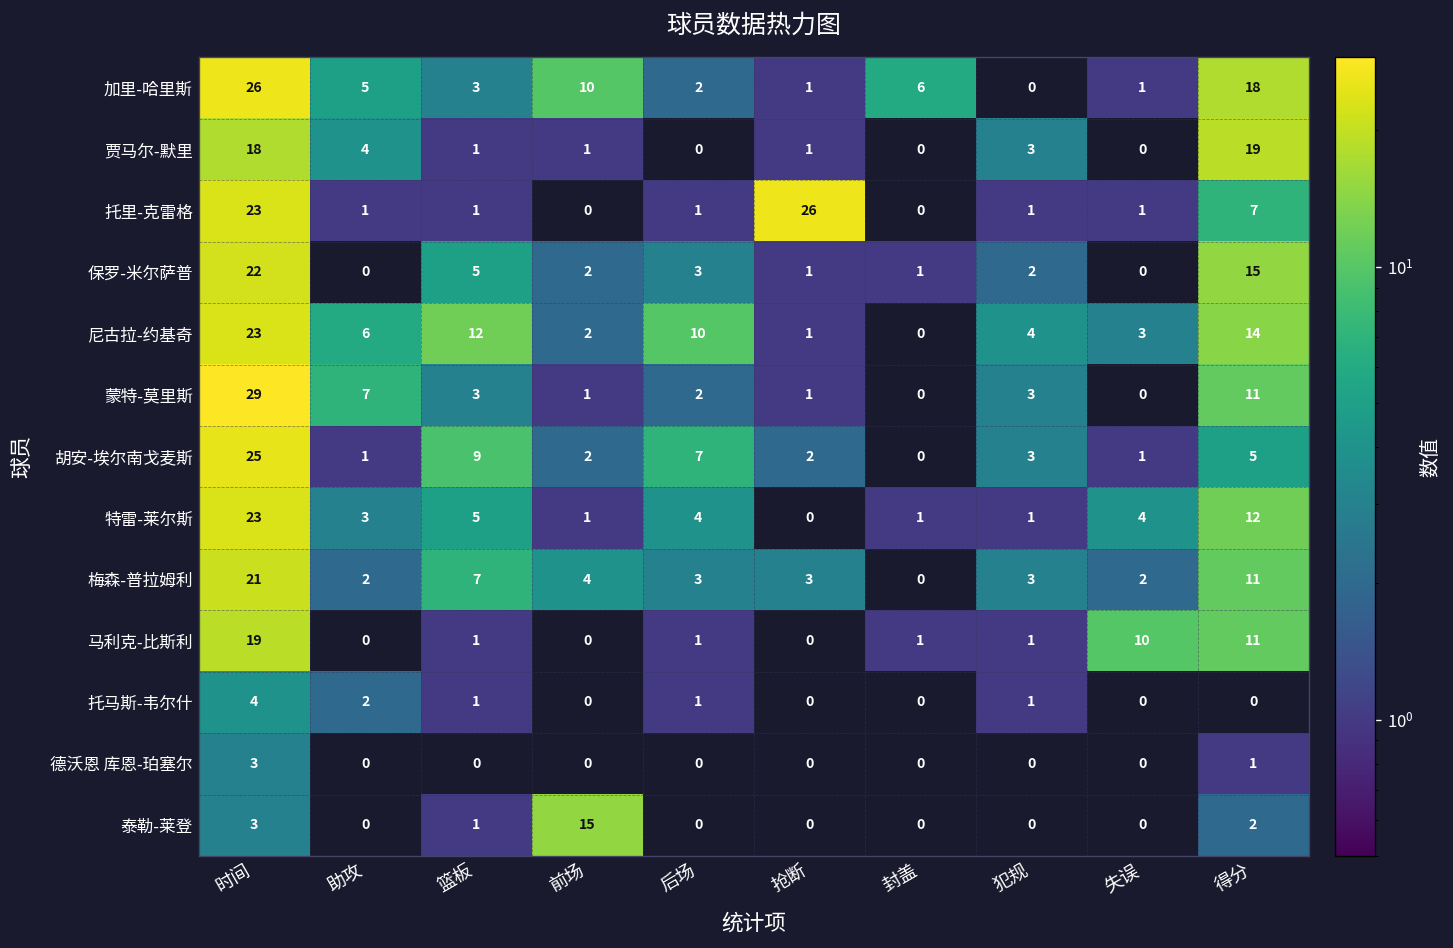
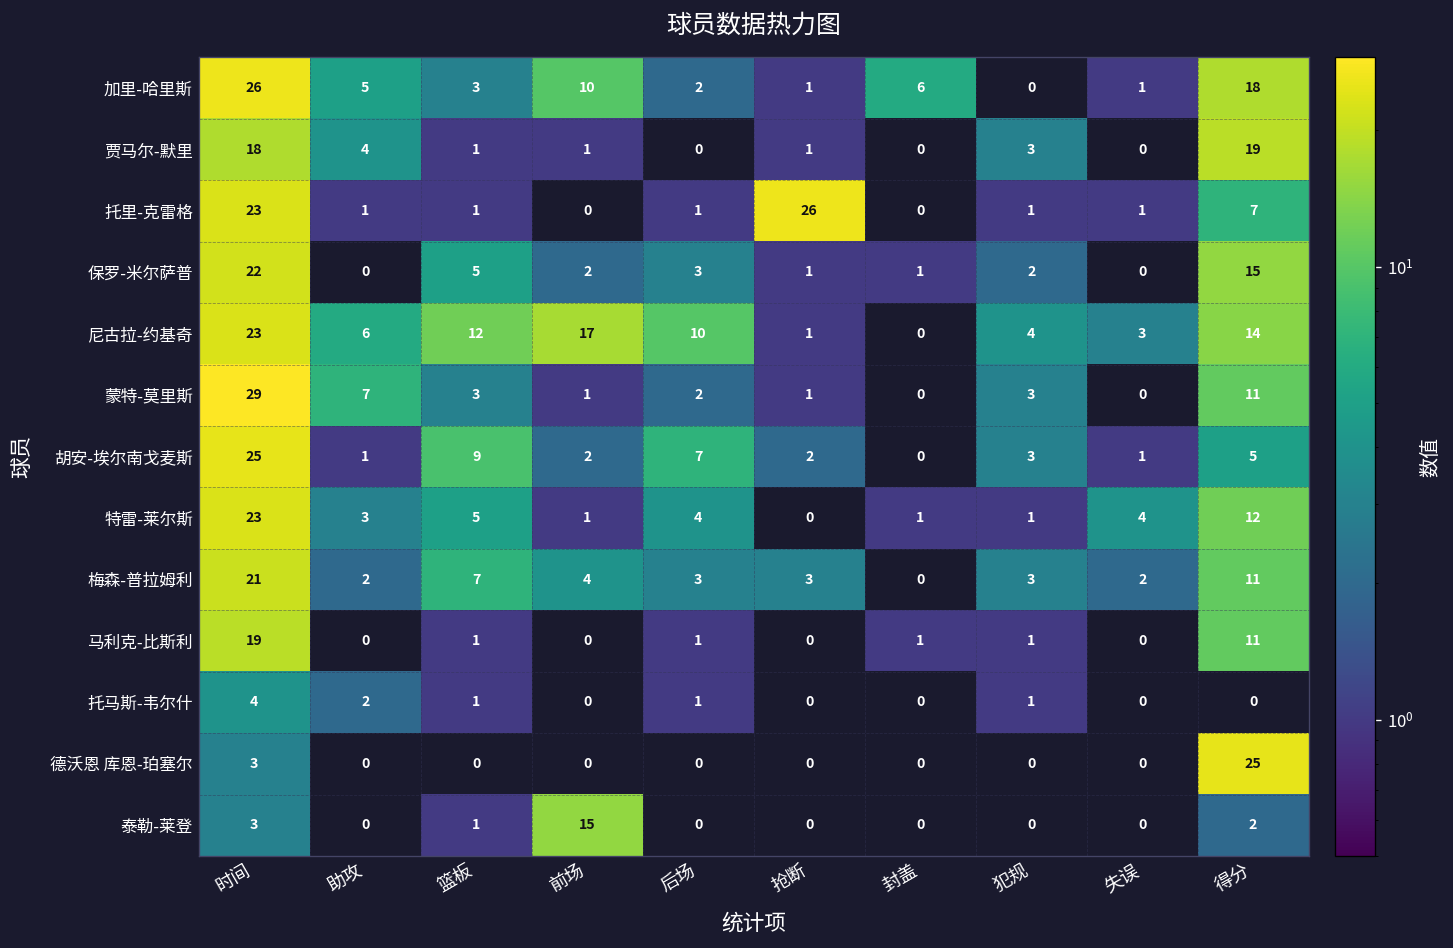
尼古拉-约基奇, 前场: 2 -> 17
马利克-比斯利, 失误: 10 -> 0
德沃恩 库恩-珀塞尔, 得分: 1 -> 25
